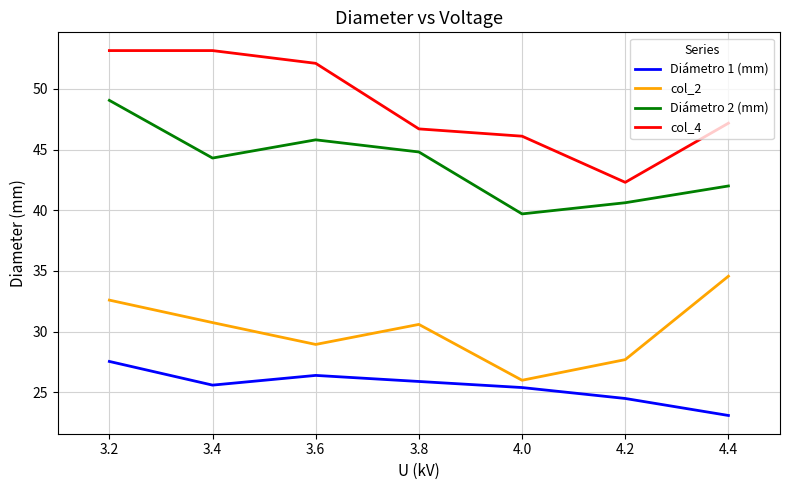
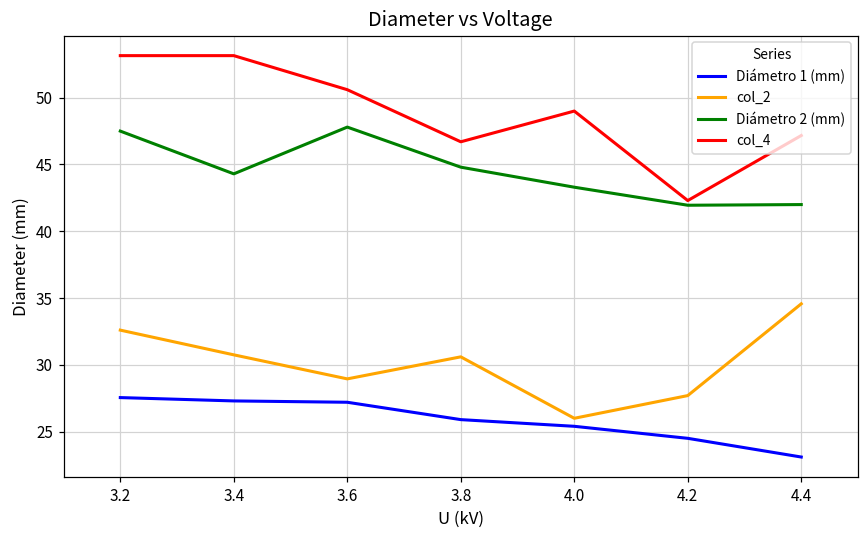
Diámetro 2 (mm), 3.2: 49.1 -> 47.5
Diámetro 1 (mm), 3.4: 25.6 -> 27.3
Diámetro 1 (mm), 3.6: 26.4 -> 27.2
Diámetro 2 (mm), 3.6: 45.8 -> 47.8
col_4, 3.6: 52.1 -> 50.6
Diámetro 2 (mm), 4.0: 39.7 -> 43.3
col_4, 4.0: 46.1 -> 49.0
Diámetro 2 (mm), 4.2: 40.6 -> 42.0
